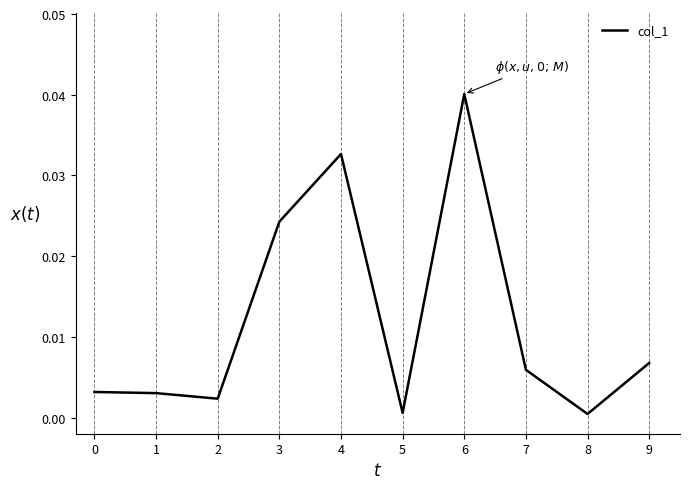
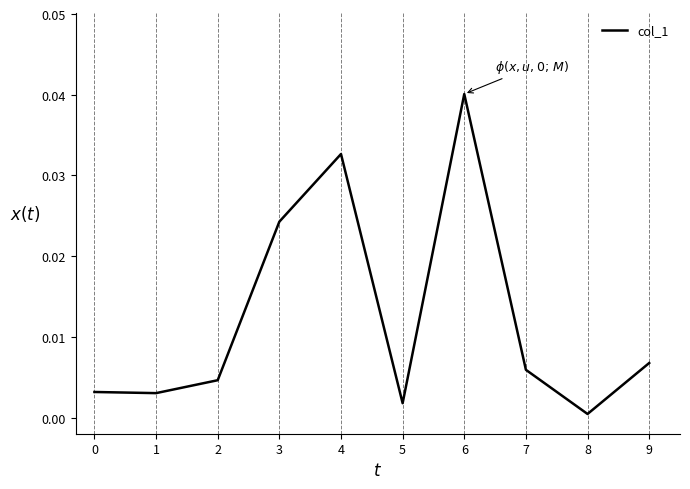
2: 0.002 -> 0.005
5: 0.001 -> 0.002
